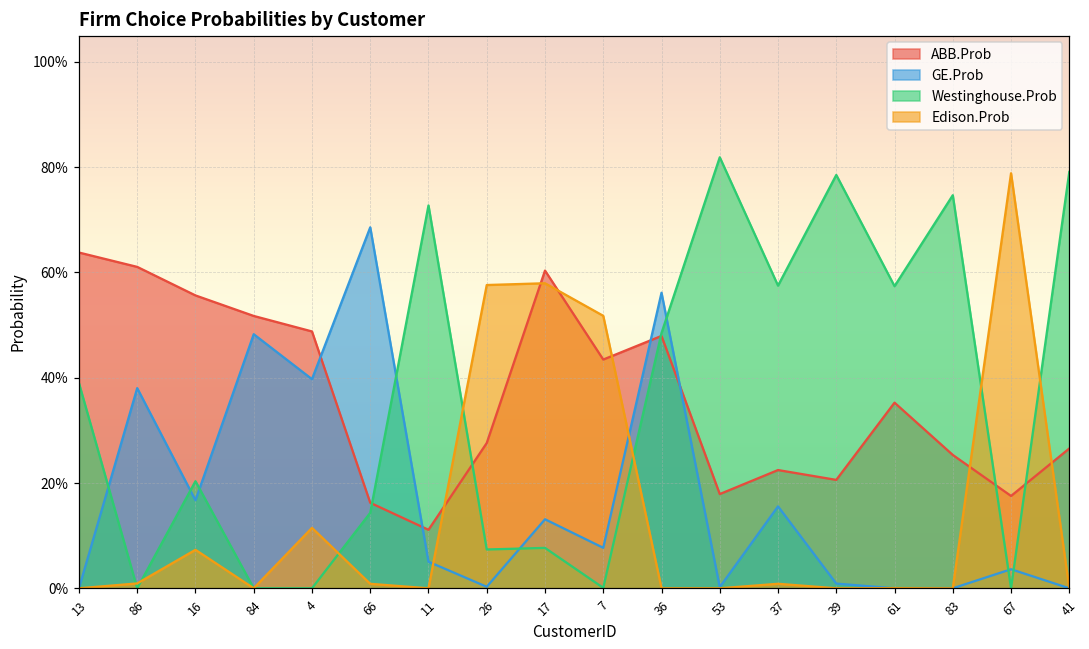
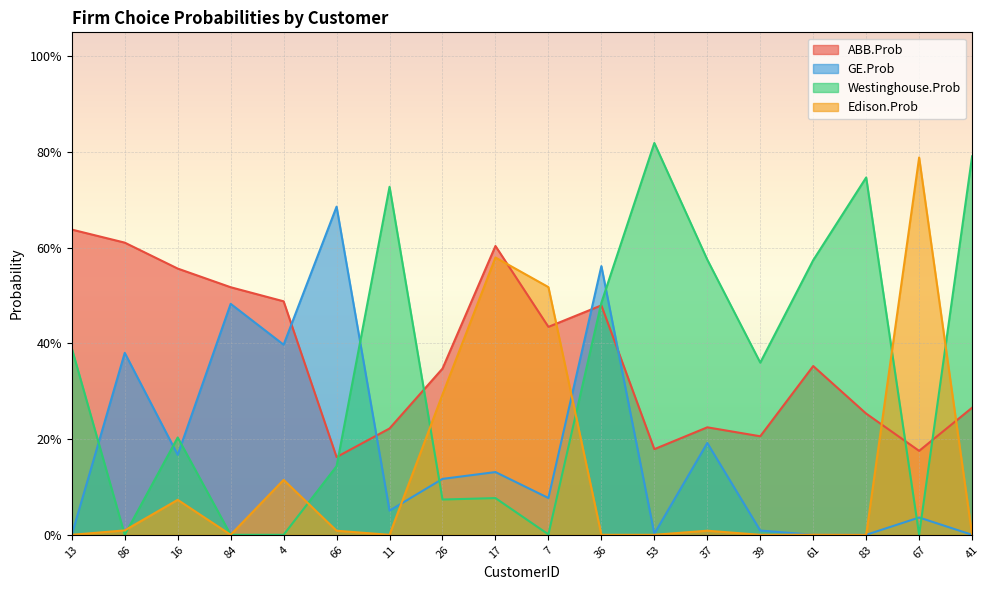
ABB.Prob, 11: 11% -> 22%
ABB.Prob, 26: 28% -> 35%
GE.Prob, 26: 0% -> 12%
Edison.Prob, 26: 58% -> 29%
GE.Prob, 37: 16% -> 19%
Westinghouse.Prob, 39: 79% -> 36%
